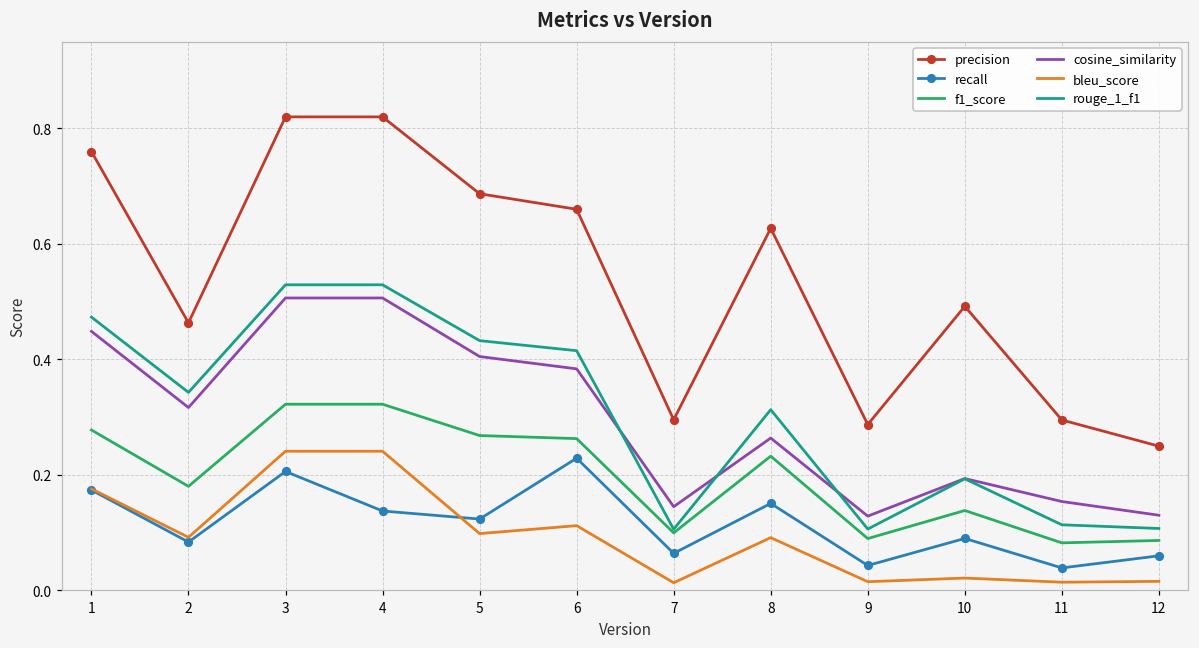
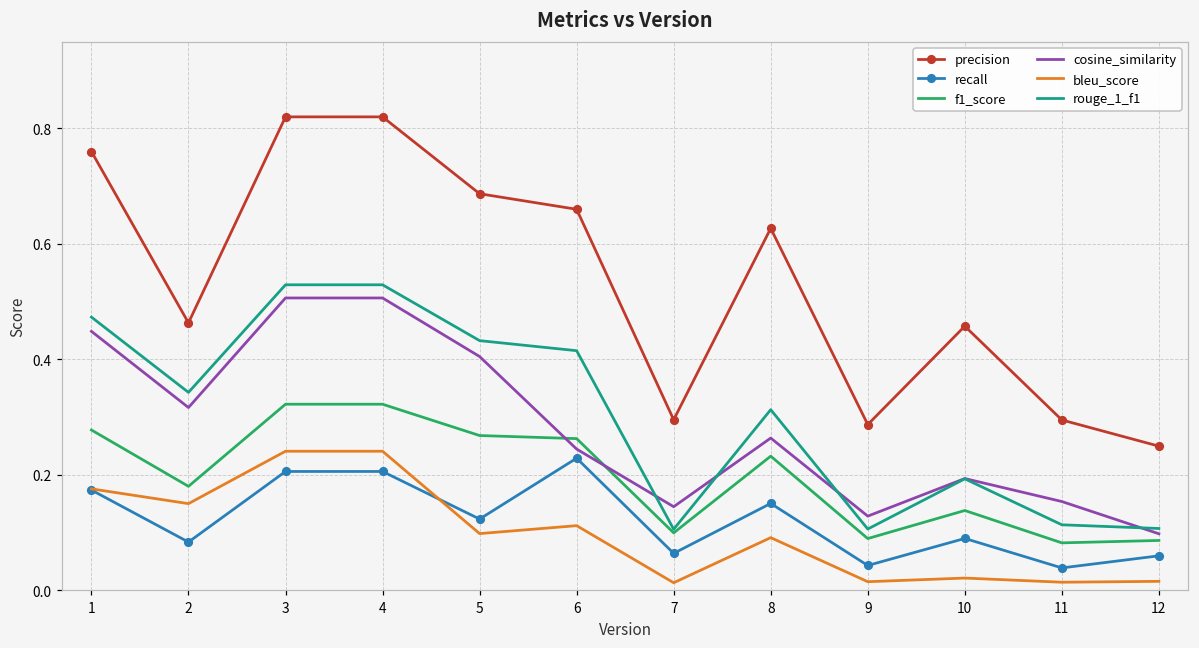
bleu_score, 2: 0.09 -> 0.15
recall, 4: 0.14 -> 0.21
cosine_similarity, 6: 0.38 -> 0.24
precision, 10: 0.49 -> 0.46
cosine_similarity, 12: 0.13 -> 0.10
